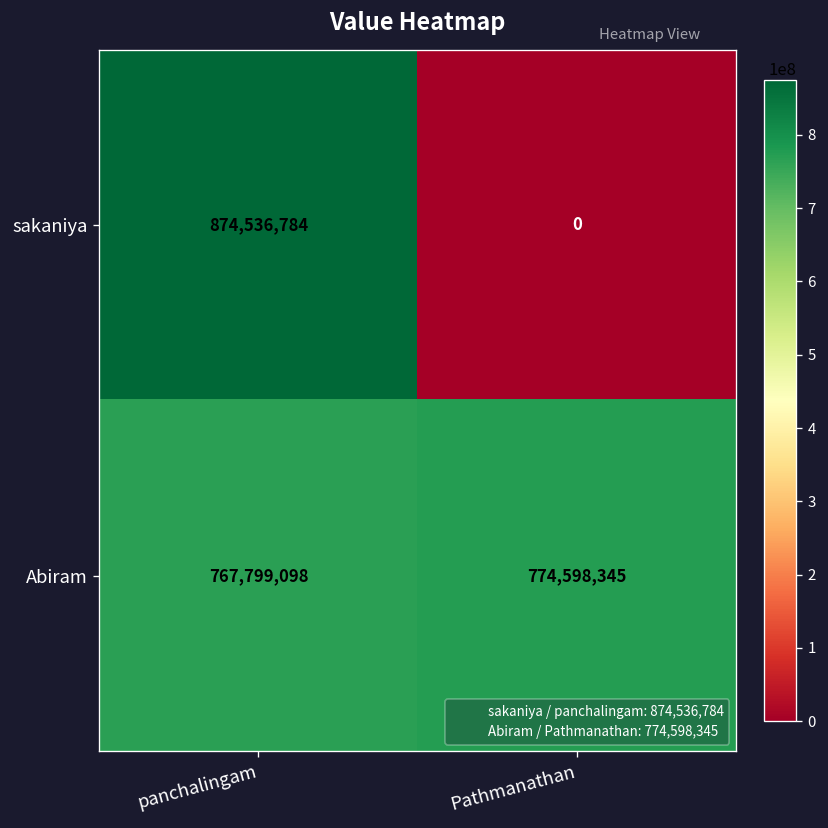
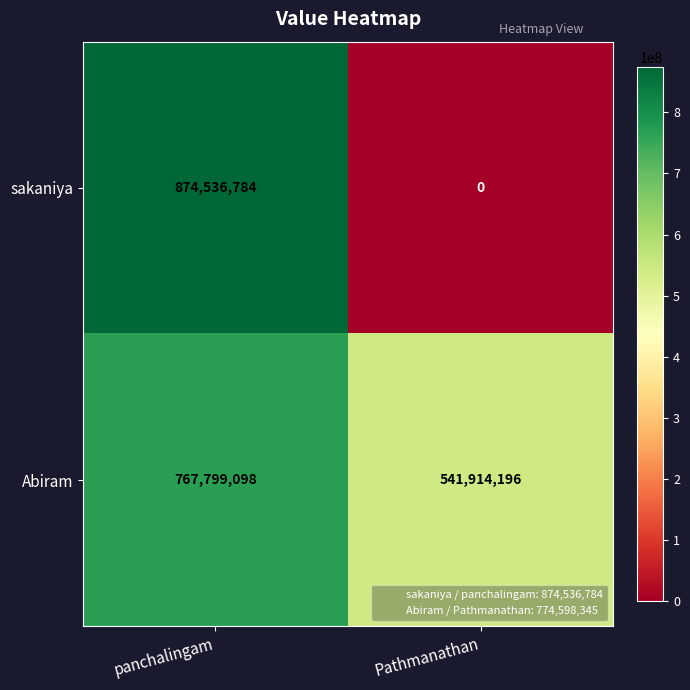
Abiram, Pathmanathan: 774,598,345 -> 541,914,196
